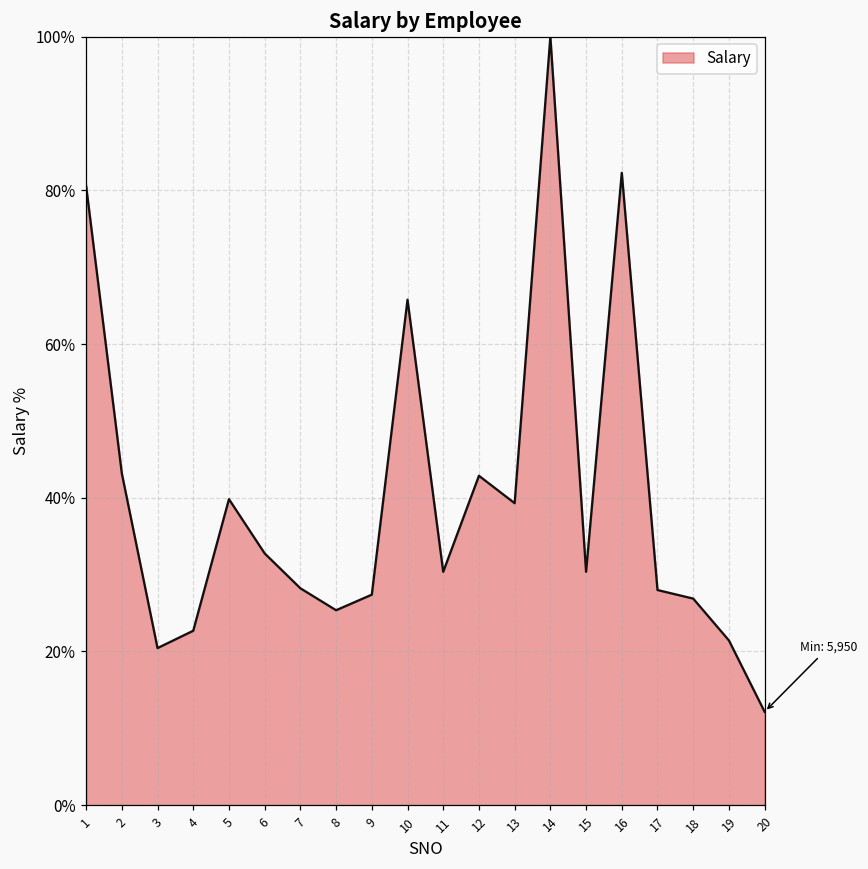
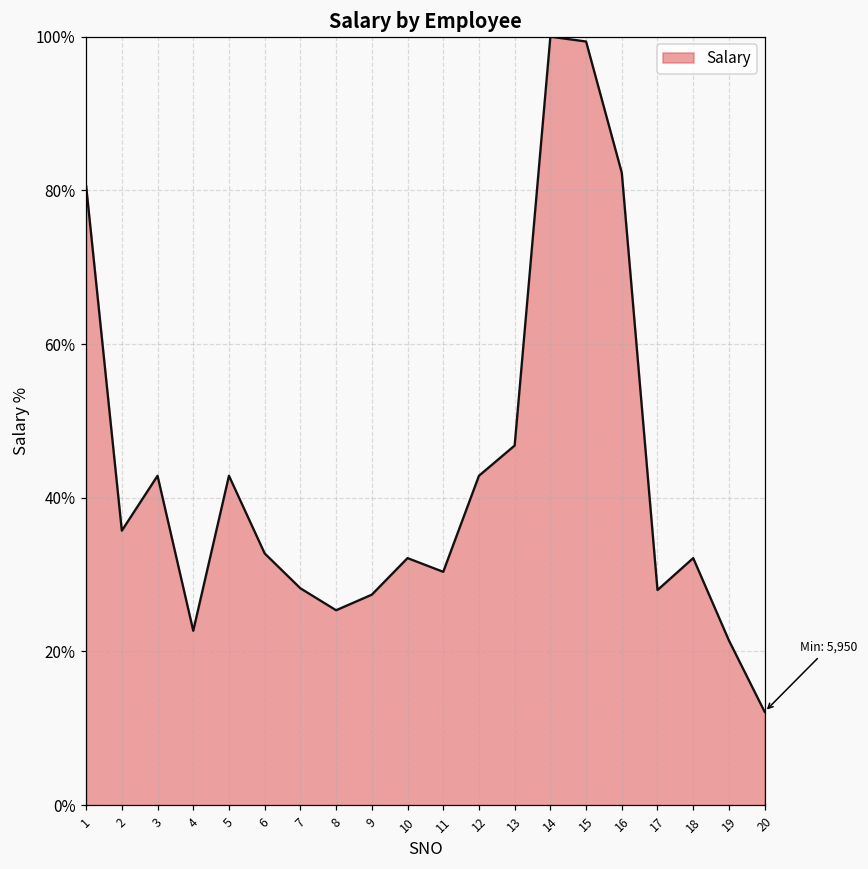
2: 43% -> 36%
3: 20% -> 43%
5: 40% -> 43%
10: 66% -> 32%
13: 39% -> 47%
15: 30% -> 99%
18: 27% -> 32%
